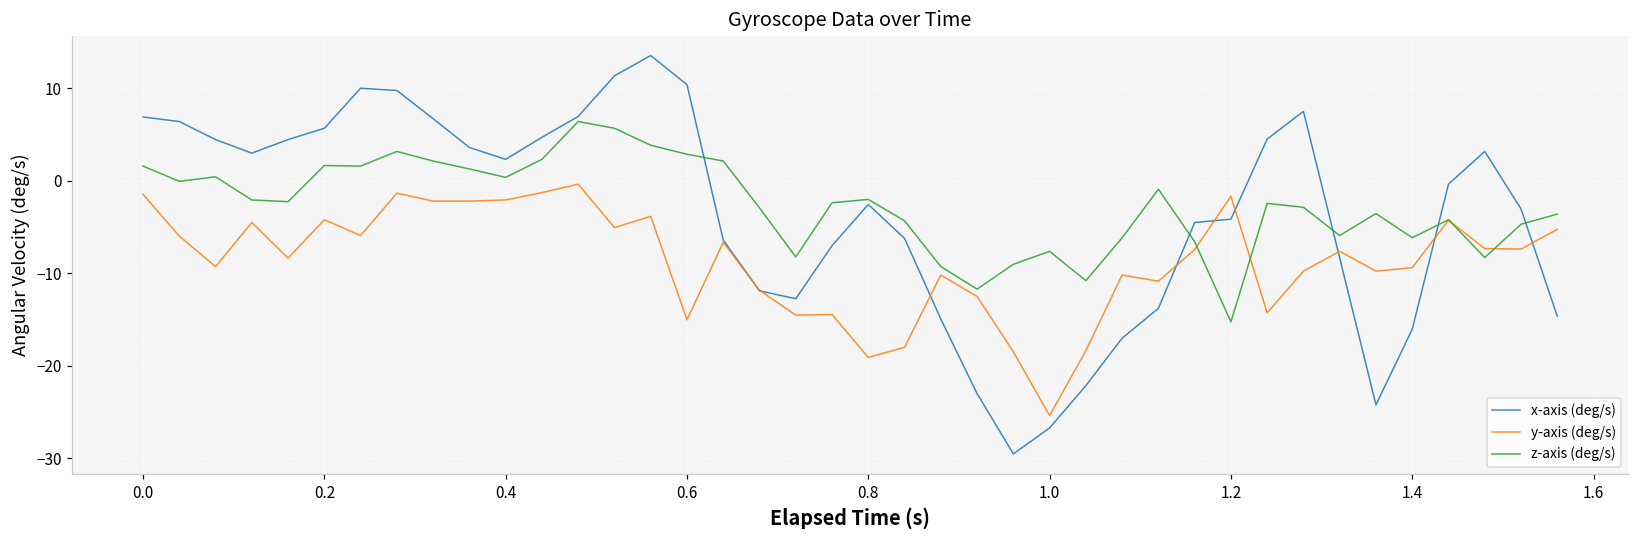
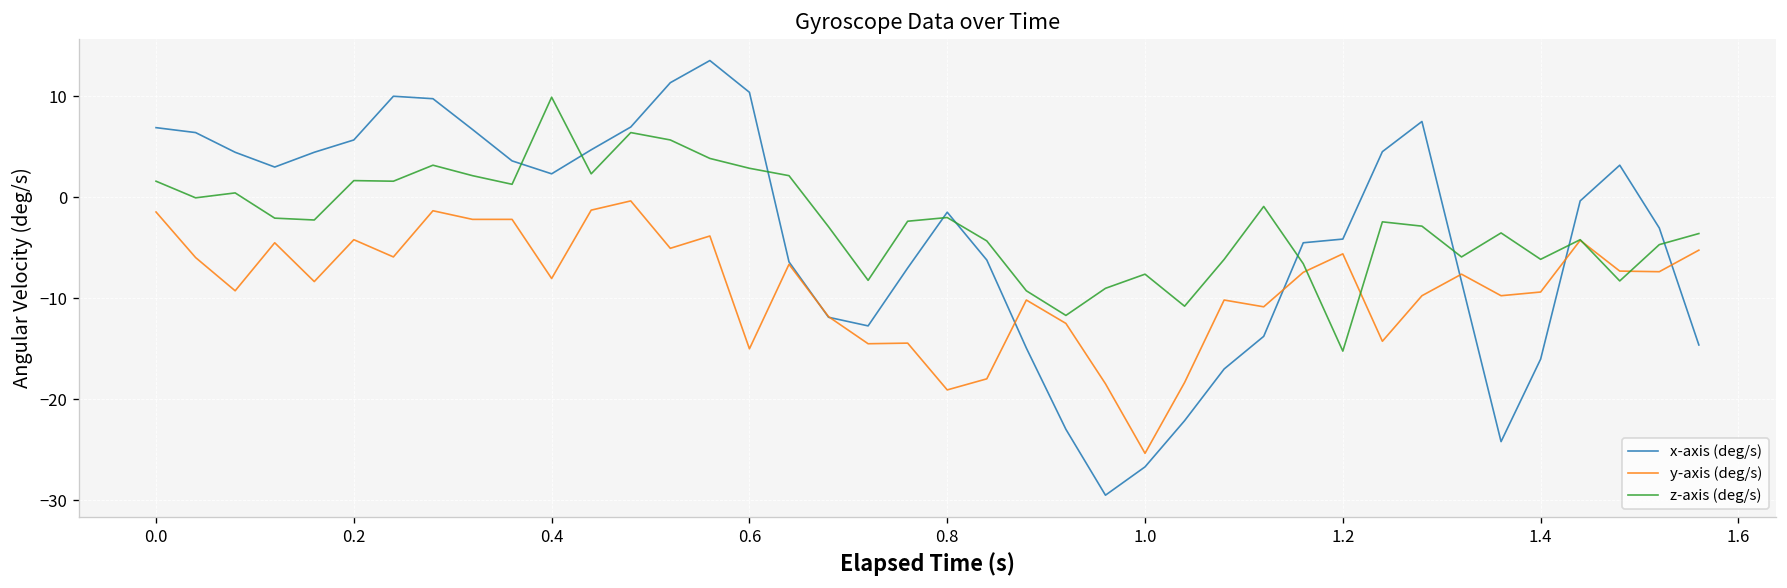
y-axis (deg/s), 0.4: -2 -> -8
z-axis (deg/s), 0.4: 0 -> 10
x-axis (deg/s), 0.8: -3 -> -1
y-axis (deg/s), 1.2: -2 -> -6
